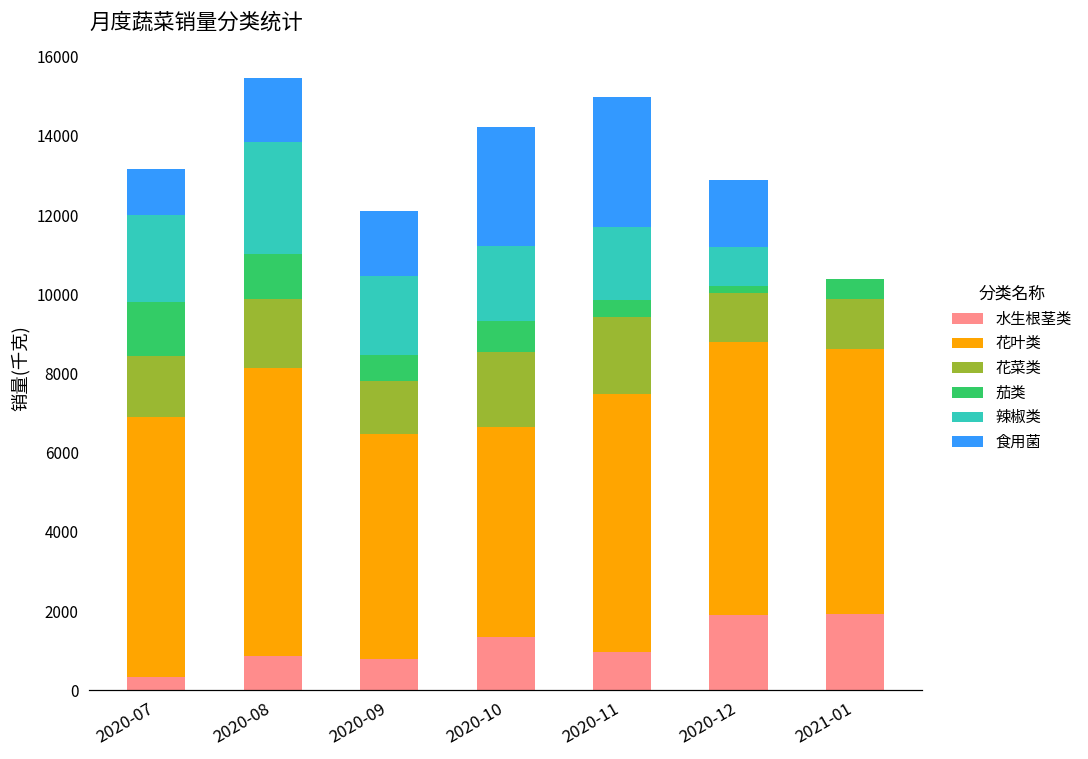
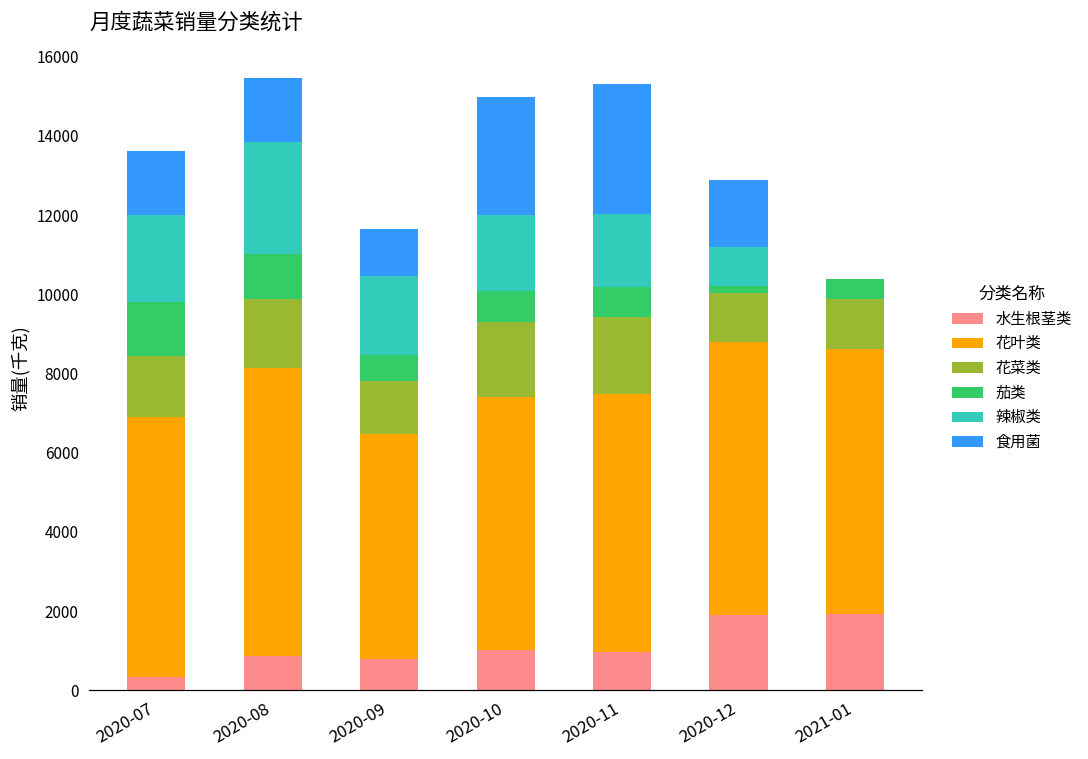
食用菌, 2020-07: 1200 -> 1600
食用菌, 2020-09: 1600 -> 1200
水生根茎类, 2020-10: 1300 -> 1000
花叶类, 2020-10: 5300 -> 6400
茄类, 2020-11: 400 -> 800
